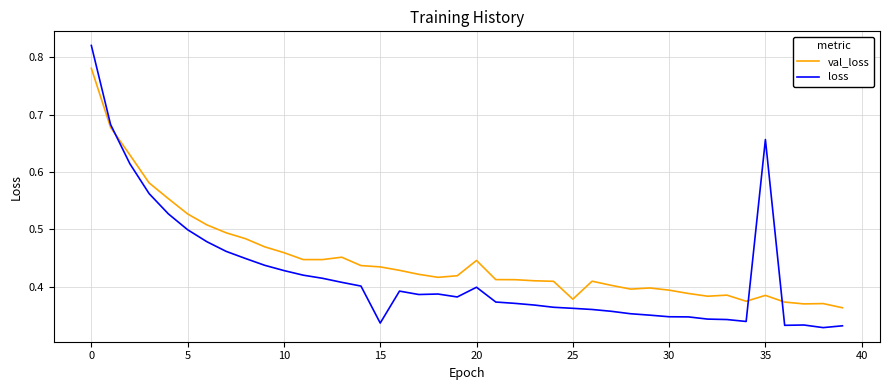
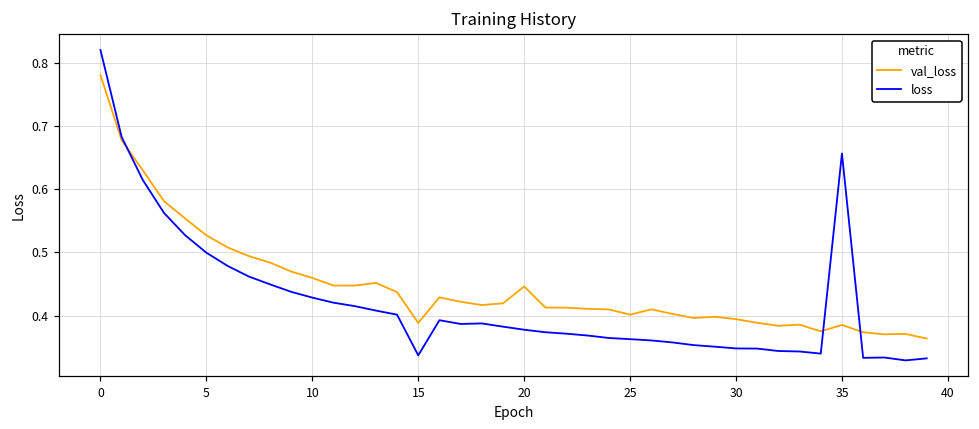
val_loss, 15: 0.43 -> 0.39
loss, 20: 0.40 -> 0.38
val_loss, 25: 0.38 -> 0.40
